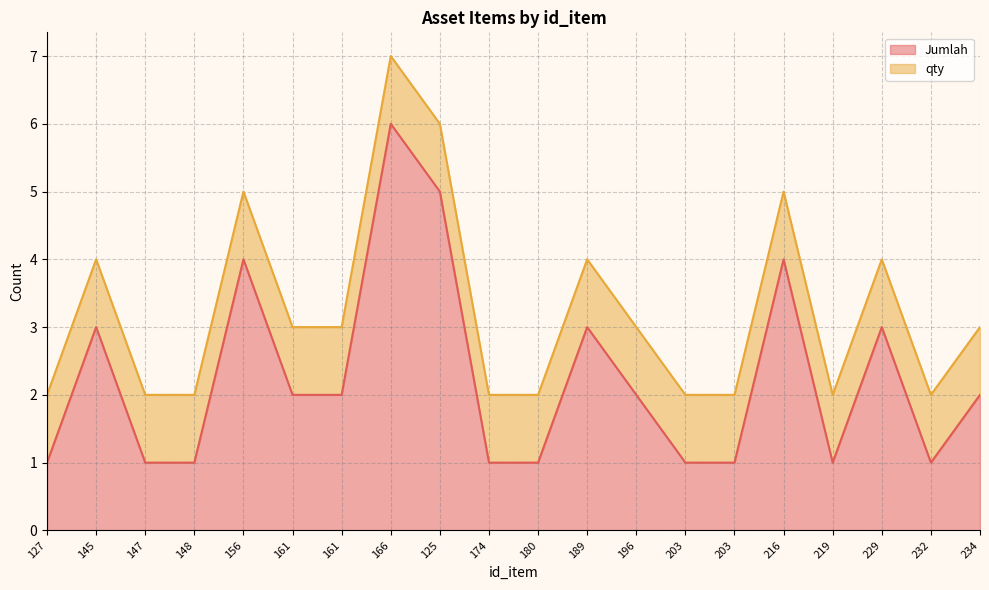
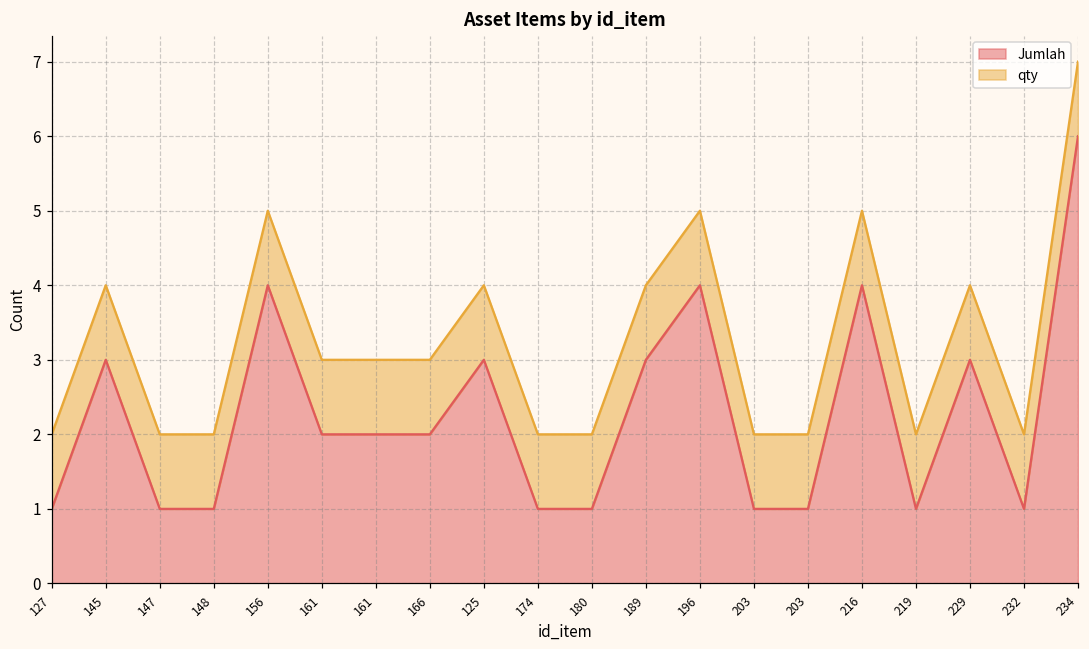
Jumlah, 166: 6 -> 2
Jumlah, 125: 5 -> 3
Jumlah, 196: 2 -> 4
Jumlah, 234: 2 -> 6
